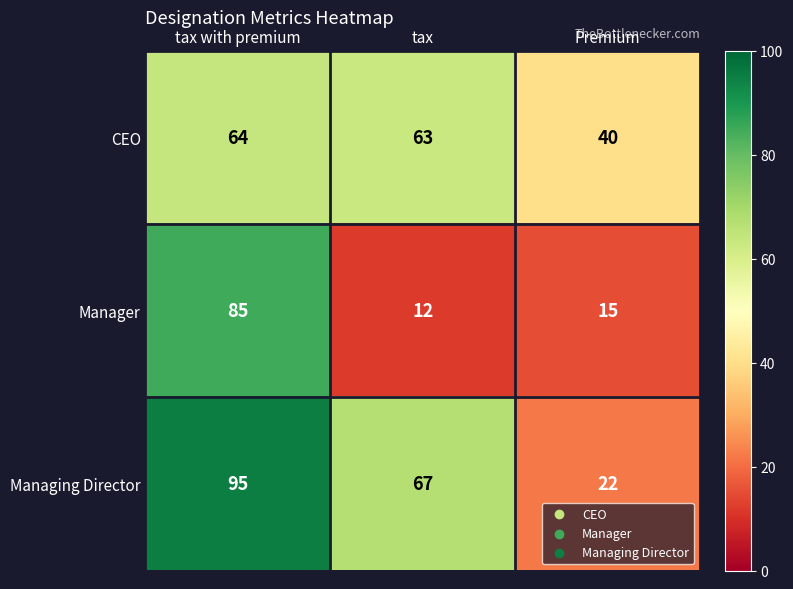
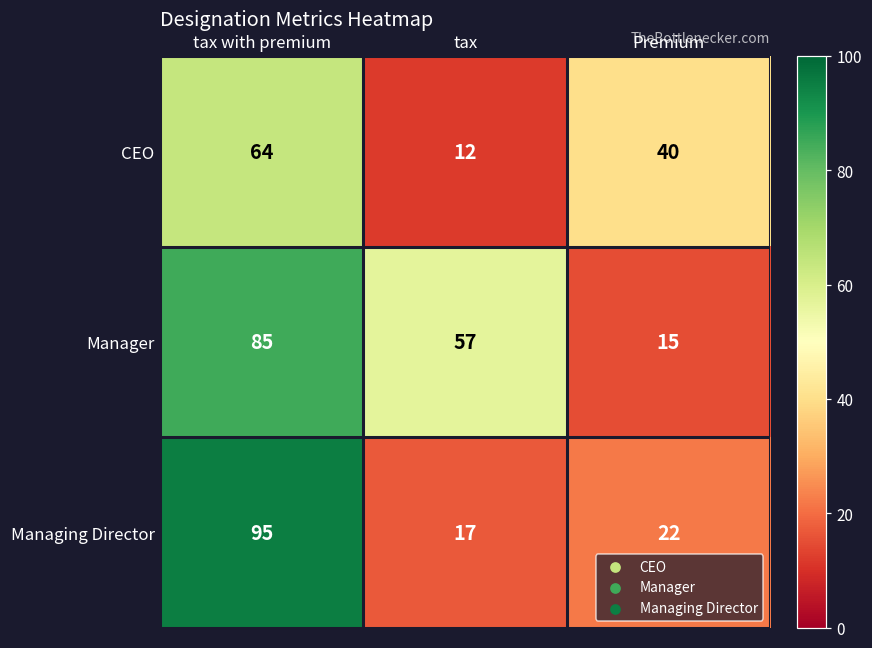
CEO, tax: 63 -> 12
Manager, tax: 12 -> 57
Managing Director, tax: 67 -> 17
